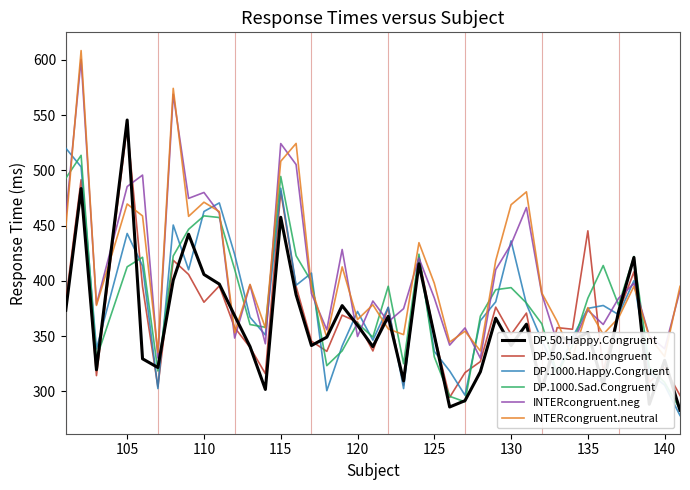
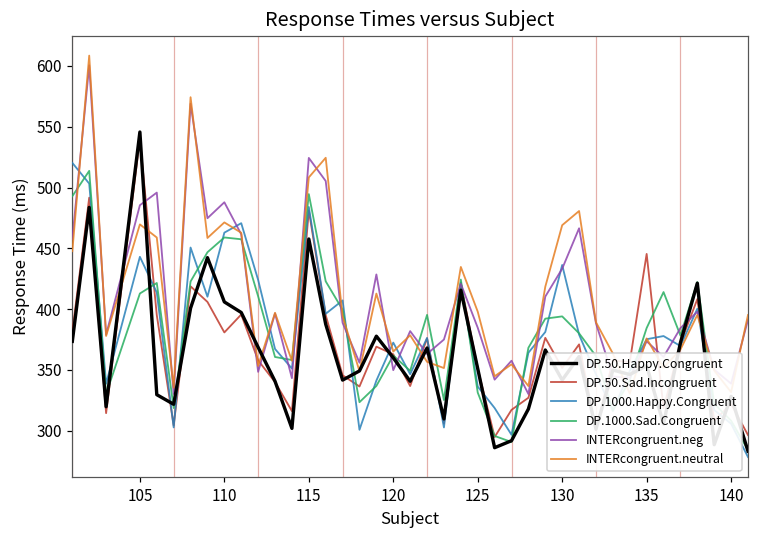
INTERcongruent.neg, 110: 480 -> 488
